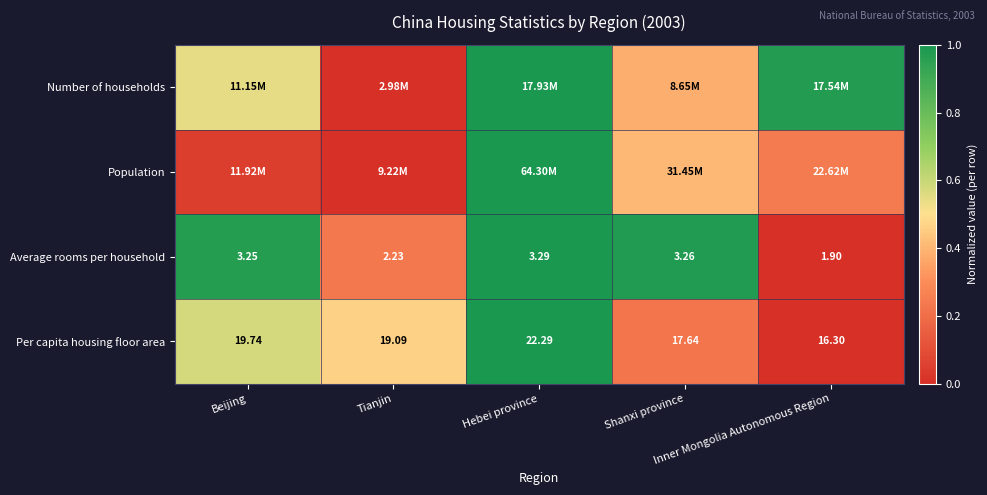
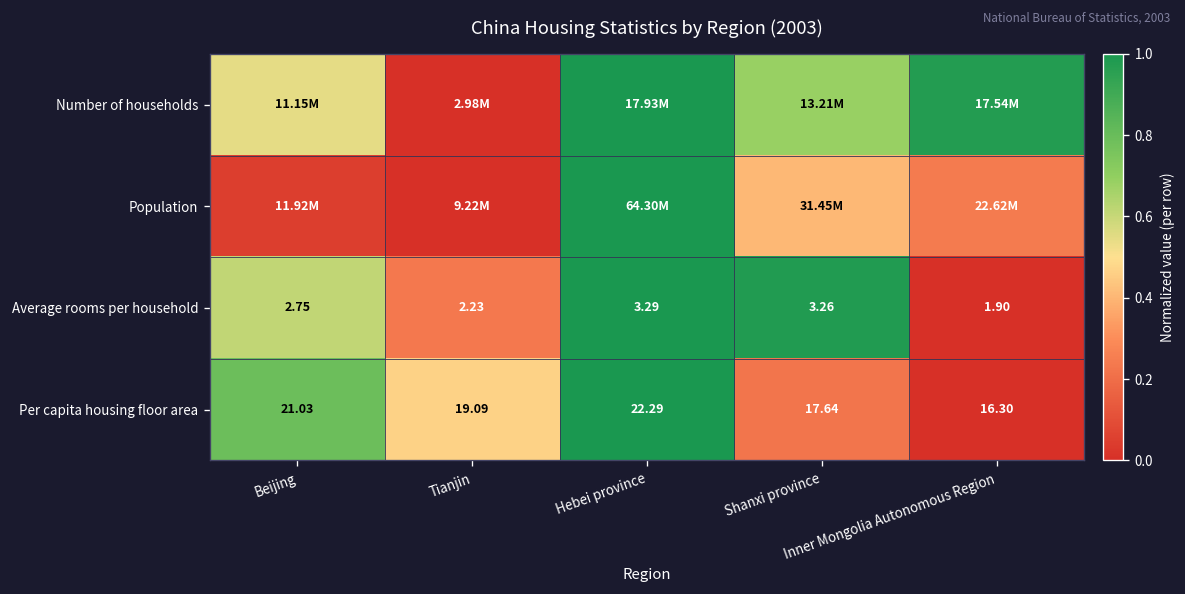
Number of households, Shanxi province: 8.65M -> 13.21M
Average rooms per household, Beijing: 3.25 -> 2.75
Per capita housing floor area, Beijing: 19.74 -> 21.03
